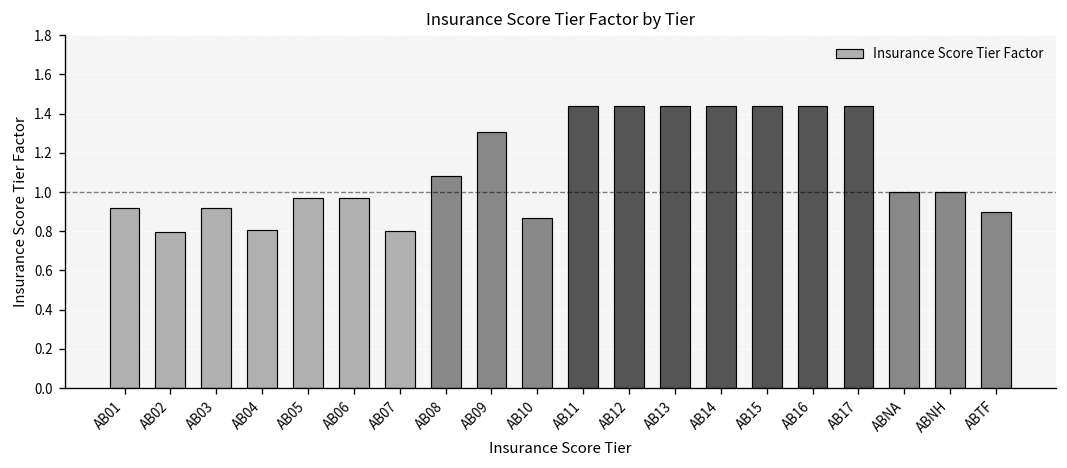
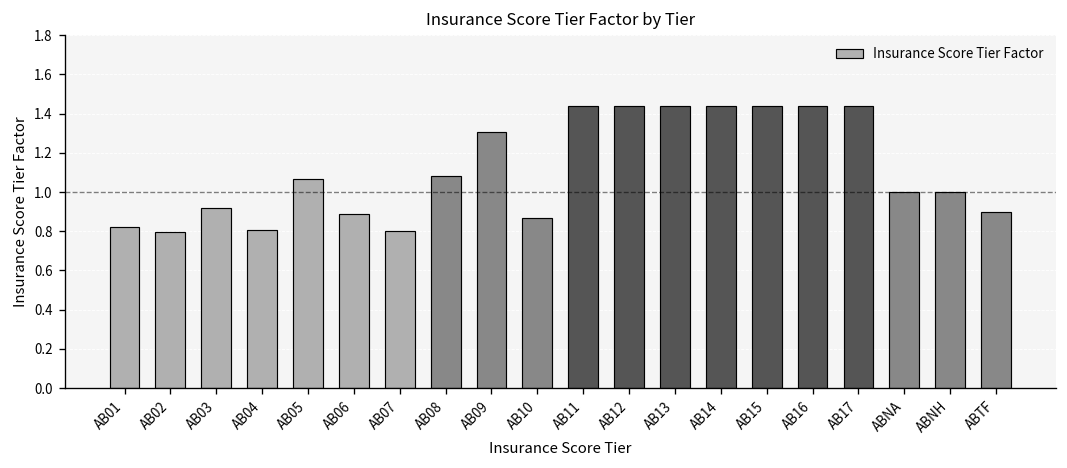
AB01: 0.92 -> 0.82
AB05: 0.97 -> 1.07
AB06: 0.97 -> 0.89
